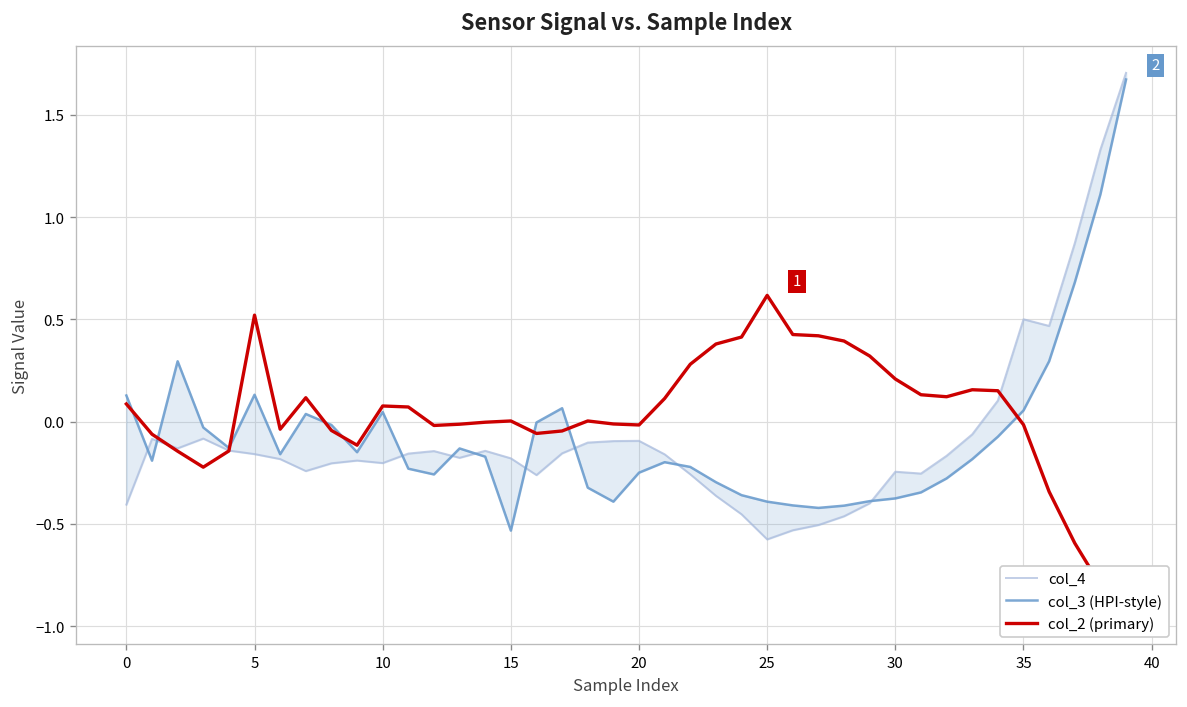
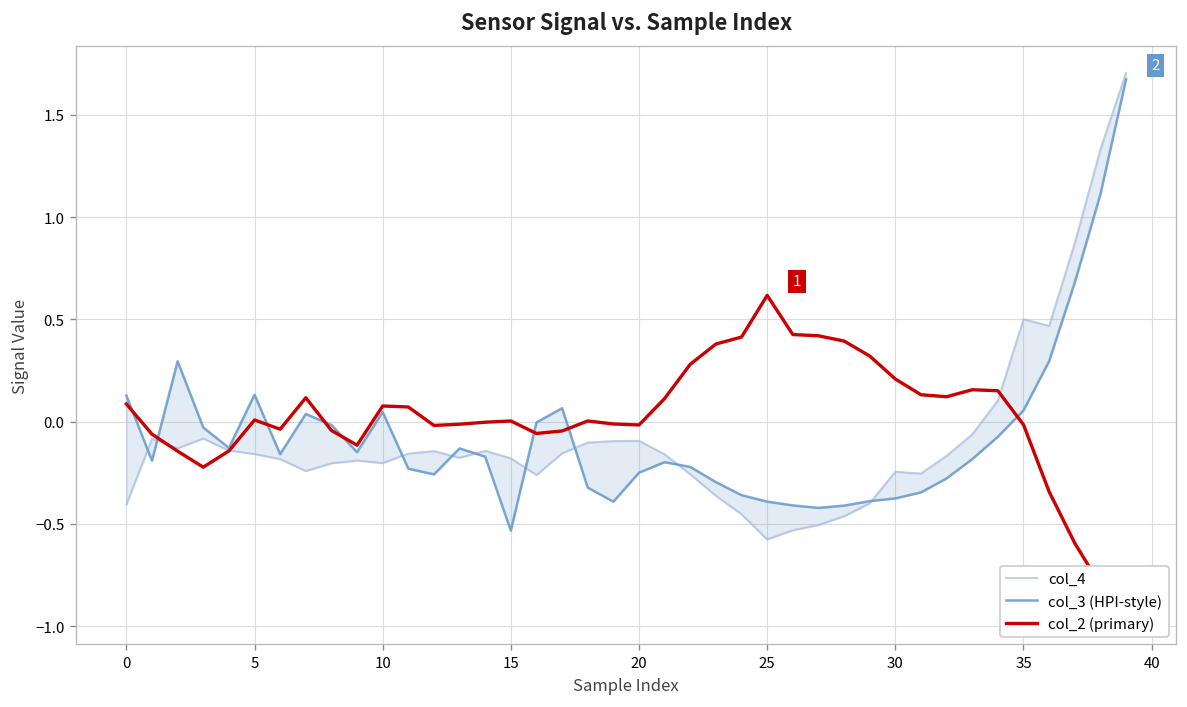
col_2 (primary), 5: 0.52 -> 0.01
